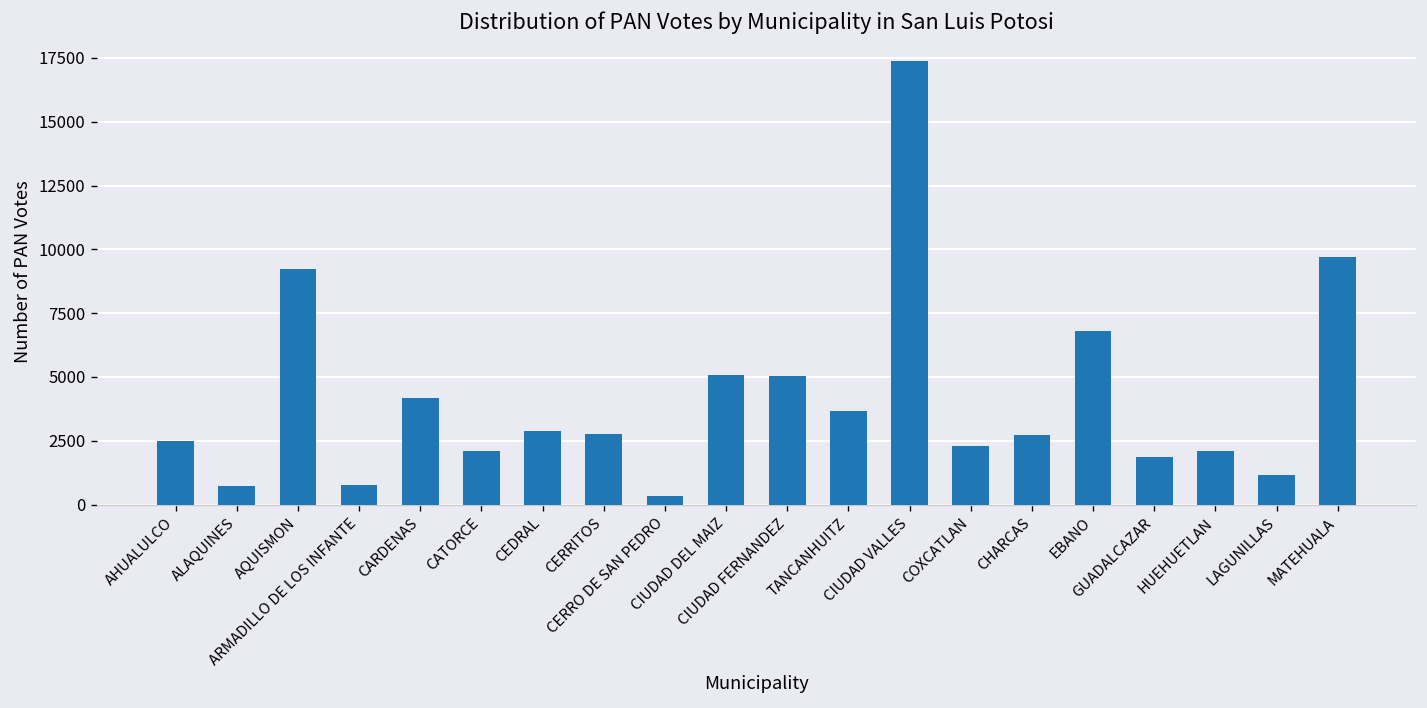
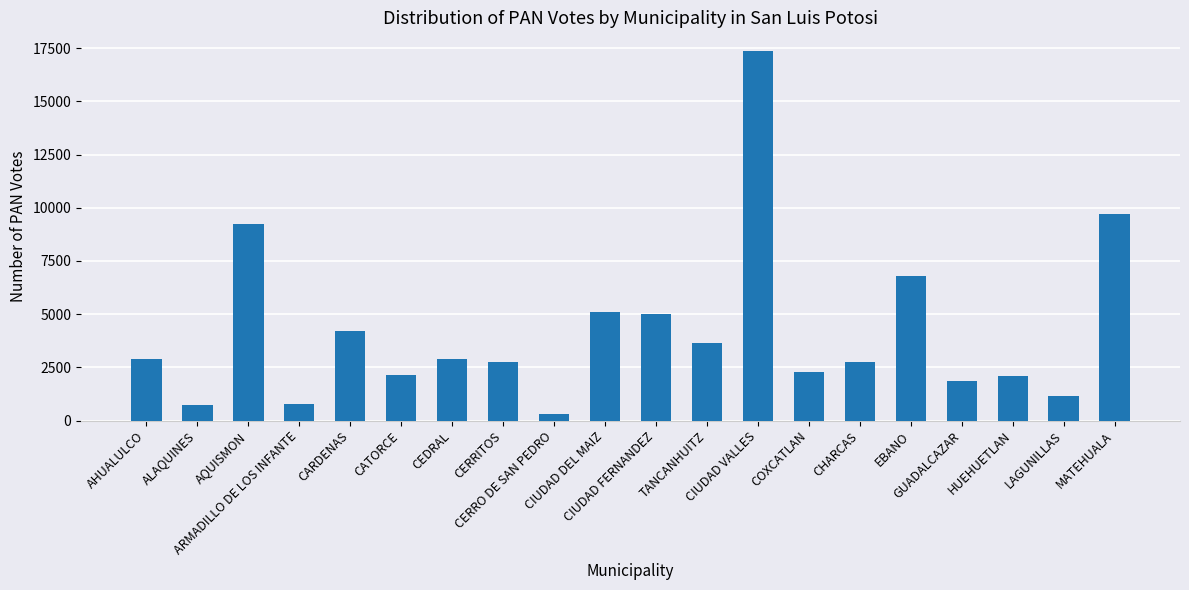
AHUALULCO: 2500 -> 2900
